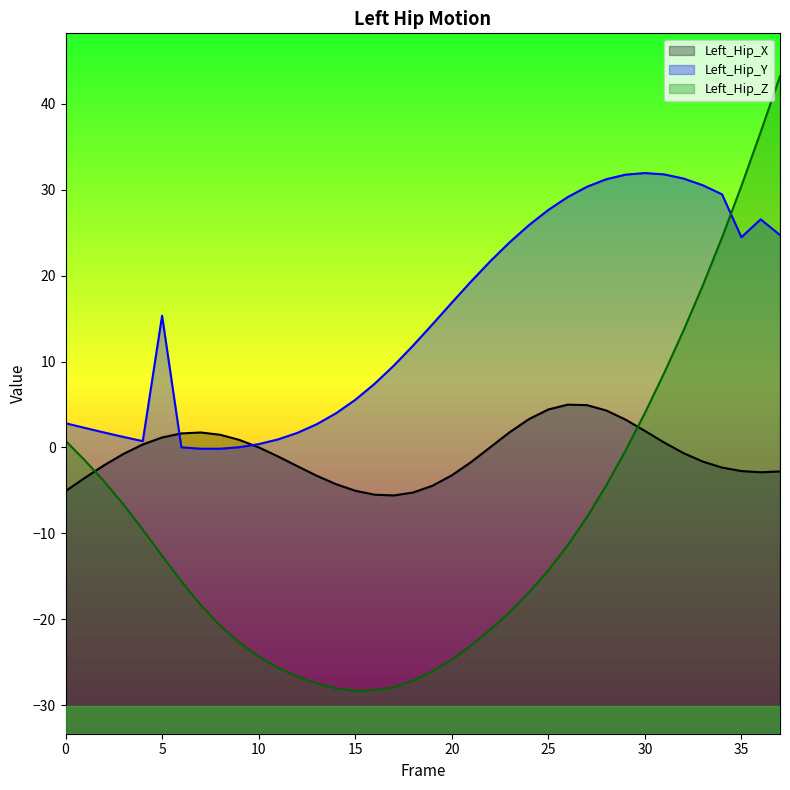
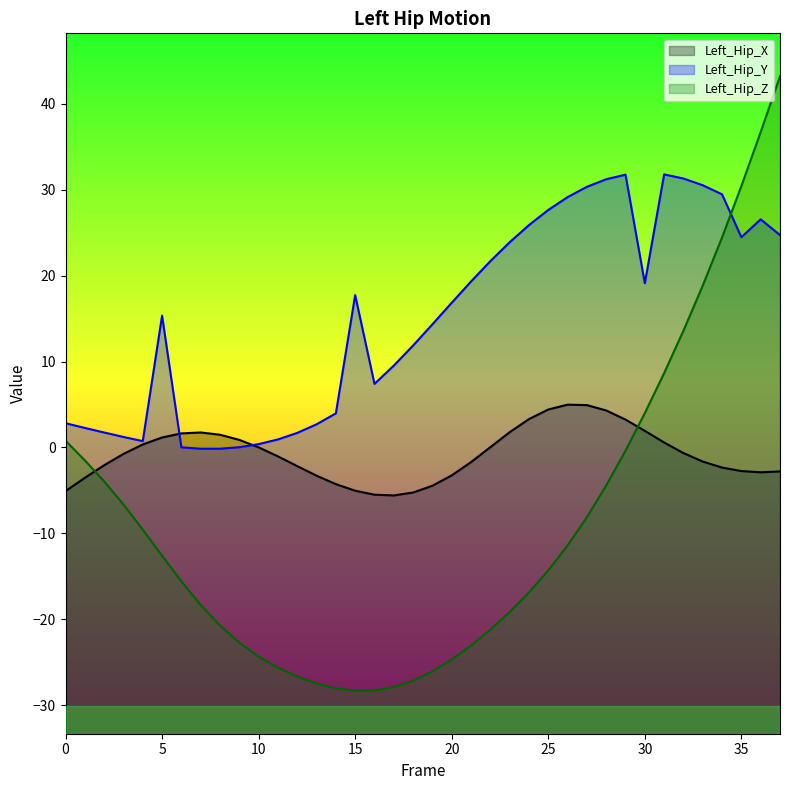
Left_Hip_Y, 15: 6 -> 18
Left_Hip_Y, 30: 32 -> 19
